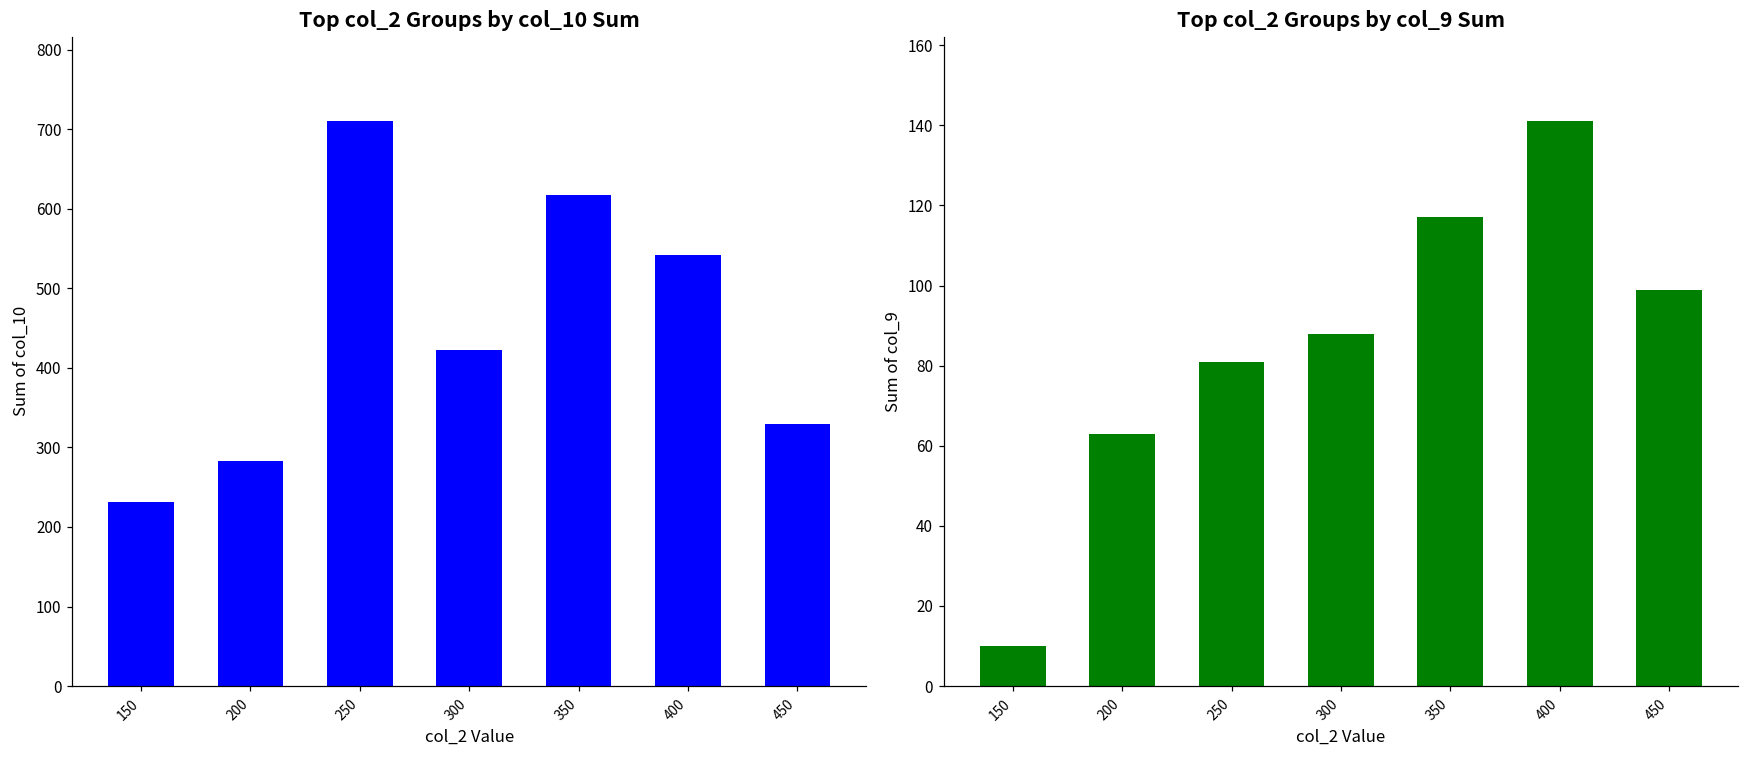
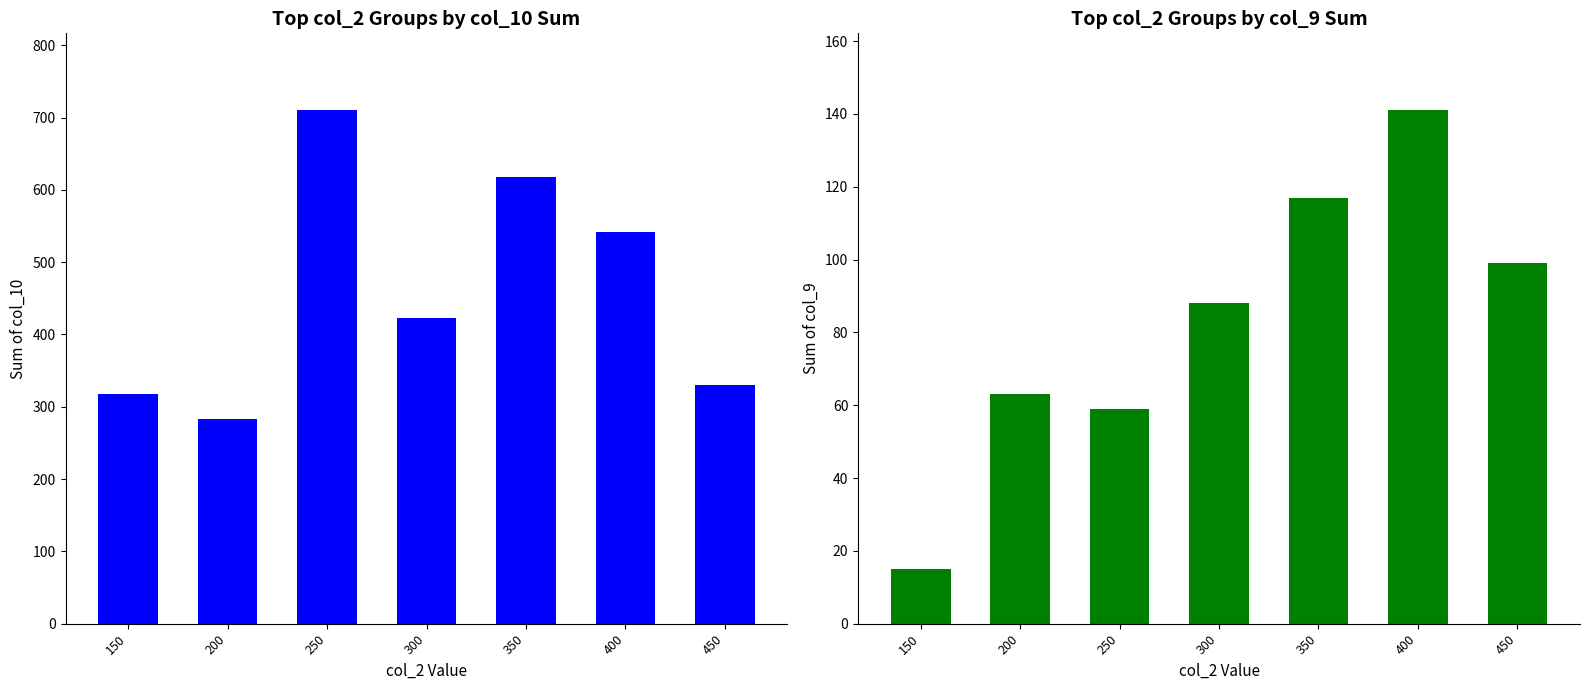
Top col_2 Groups by col_10 Sum, 150: 230 -> 320
Top col_2 Groups by col_9 Sum, 150: 10 -> 15
Top col_2 Groups by col_9 Sum, 250: 81 -> 59
